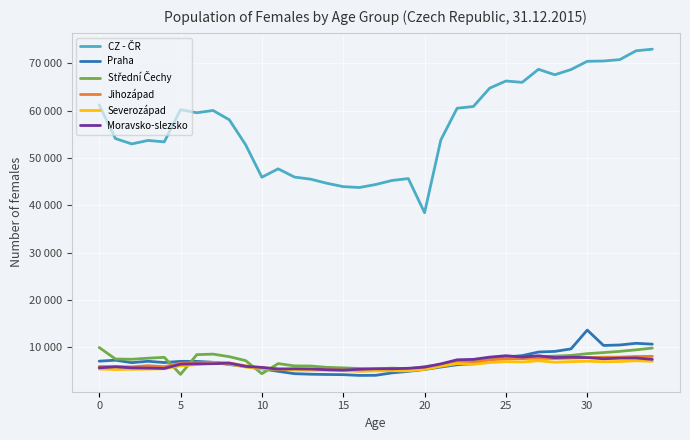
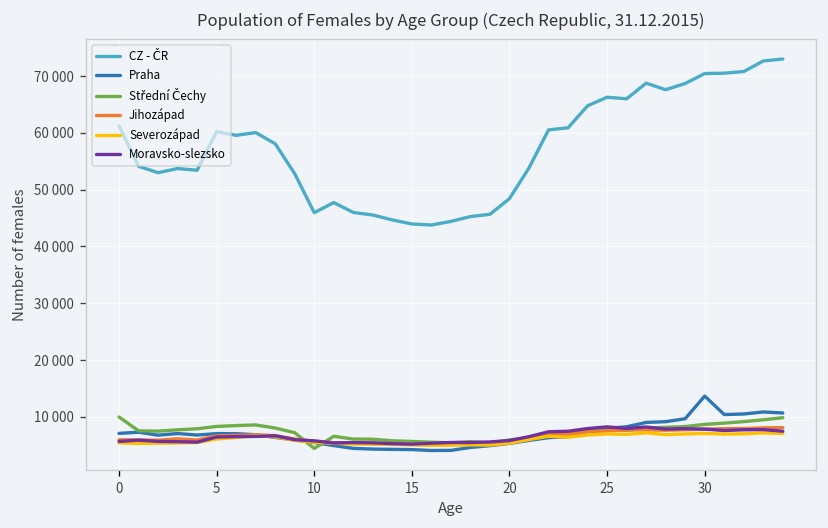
Střední Čechy, 5: 4000 -> 8000
CZ - ČR, 20: 38000 -> 48000
